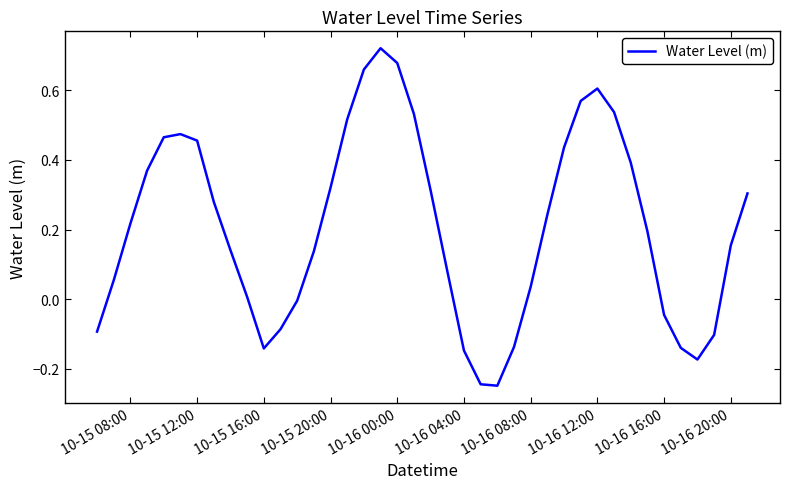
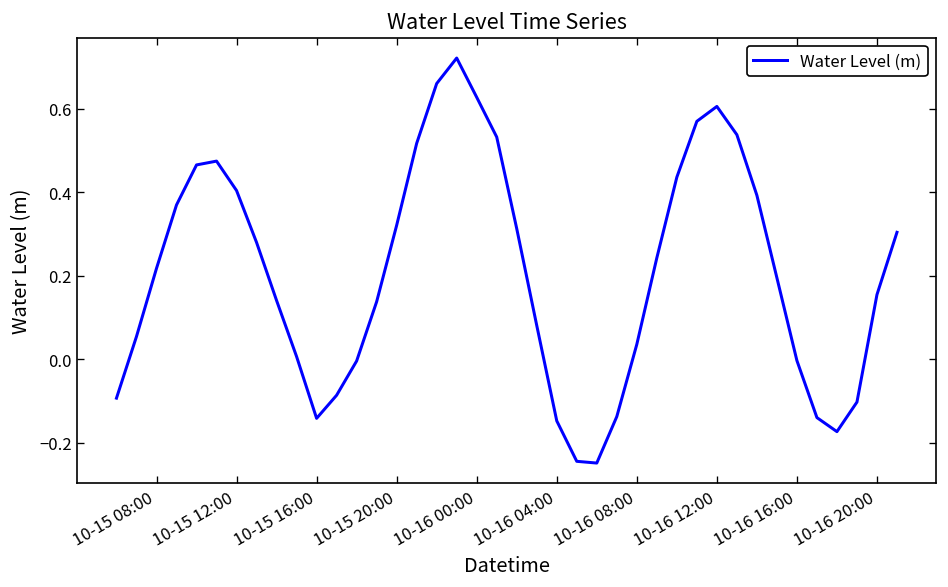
10-15 12:00: 0.46 -> 0.40
10-16 00:00: 0.68 -> 0.63
10-16 16:00: -0.04 -> 0.00
